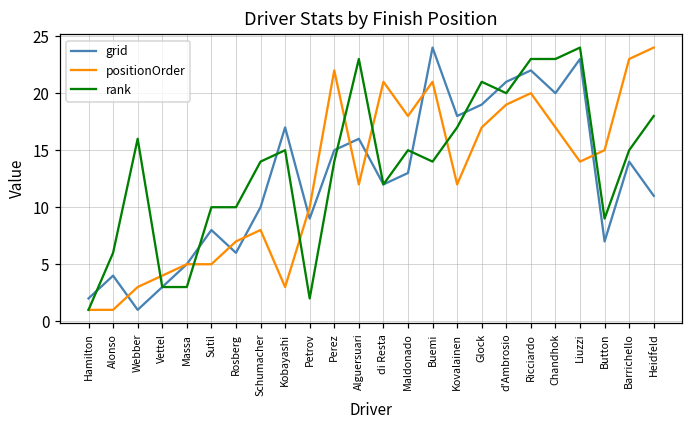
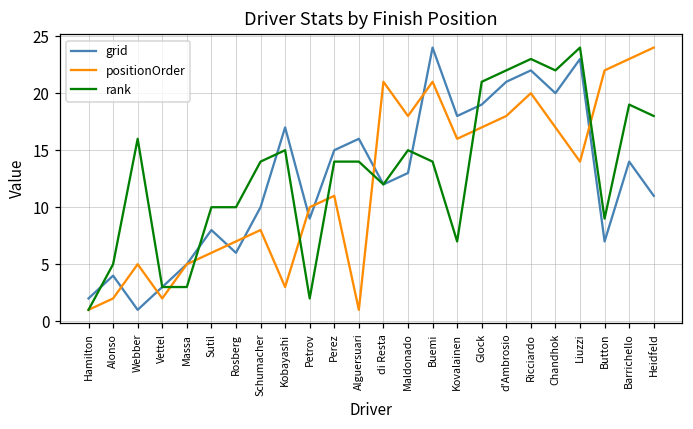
positionOrder, Alonso: 1 -> 2
rank, Alonso: 6 -> 5
positionOrder, Webber: 3 -> 5
positionOrder, Vettel: 4 -> 2
positionOrder, Sutil: 5 -> 6
positionOrder, Perez: 22 -> 11
positionOrder, Alguersuari: 12 -> 1
rank, Alguersuari: 23 -> 14
positionOrder, Kovalainen: 12 -> 16
rank, Kovalainen: 17 -> 7
positionOrder, d'Ambrosio: 19 -> 18
rank, d'Ambrosio: 20 -> 22
rank, Chandhok: 23 -> 22
positionOrder, Button: 15 -> 22
rank, Barrichello: 15 -> 19
